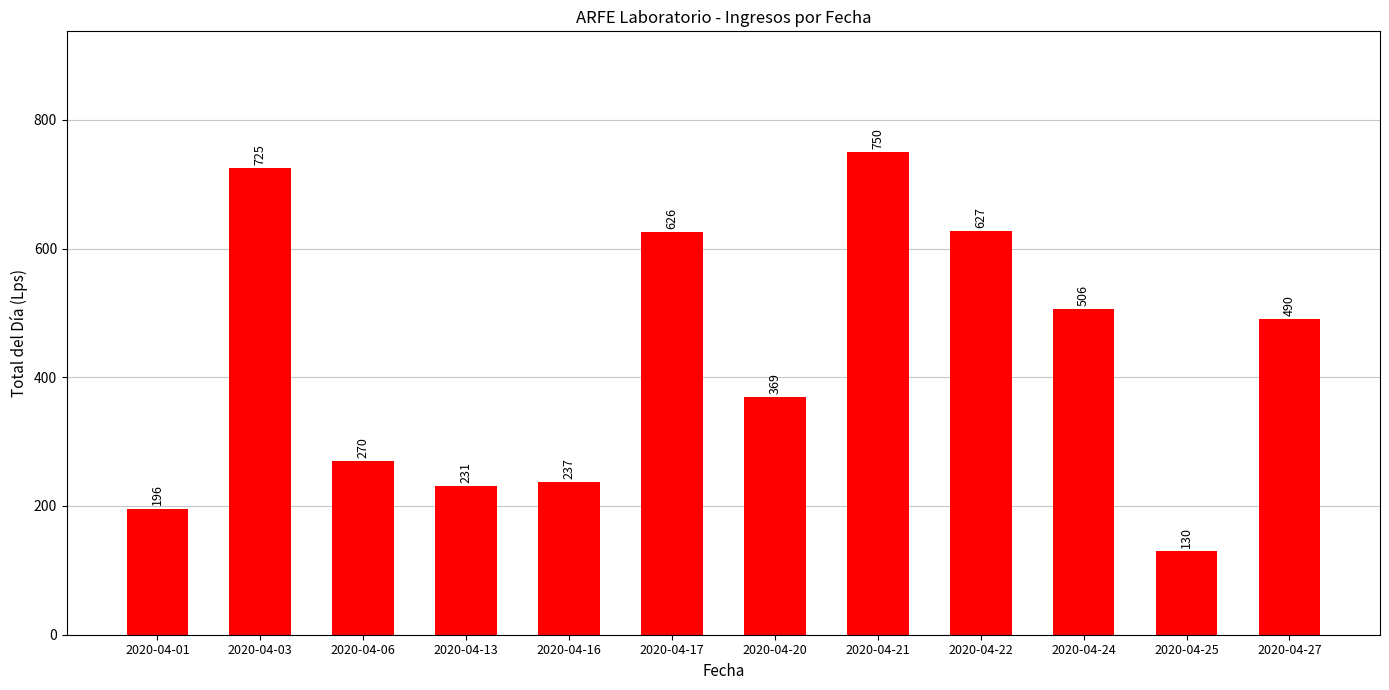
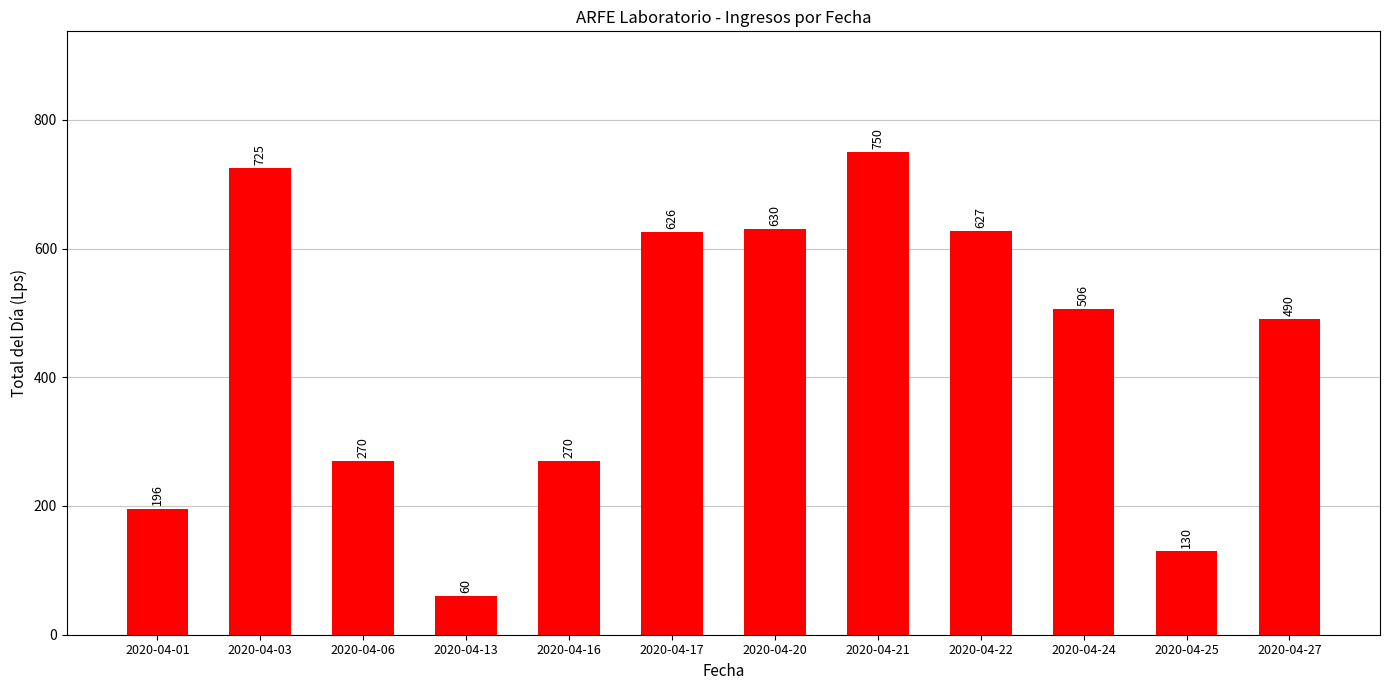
2020-04-13: 231 -> 60
2020-04-16: 237 -> 270
2020-04-20: 369 -> 630
